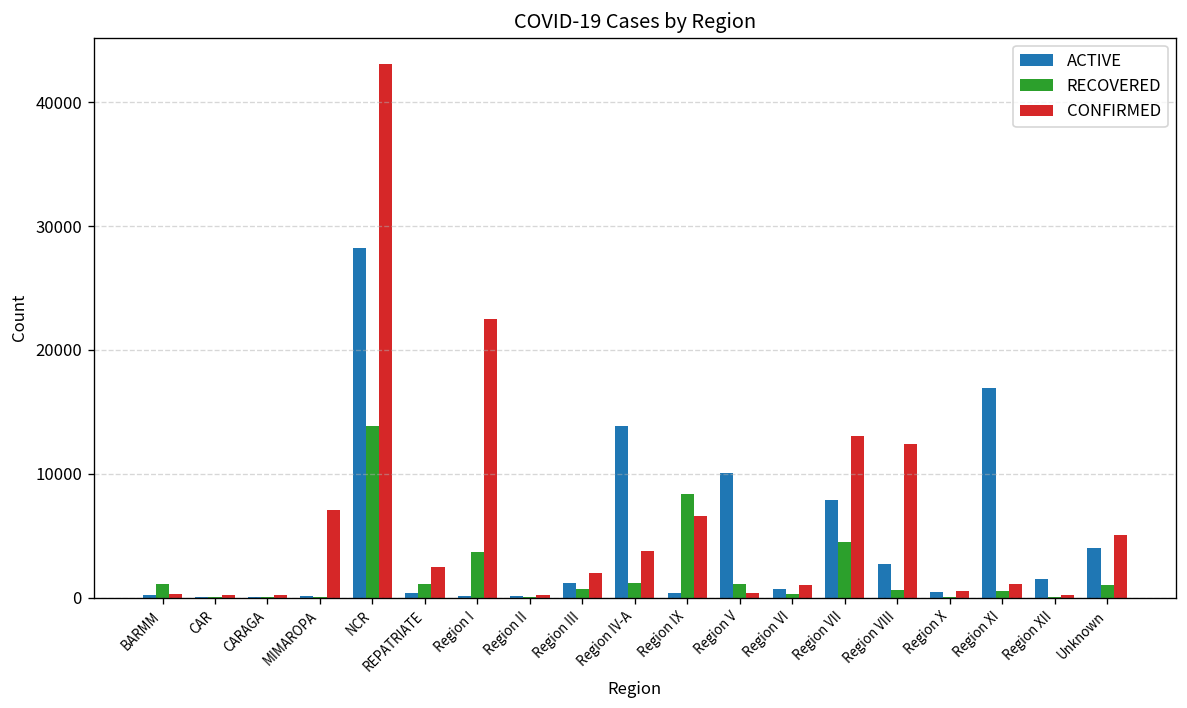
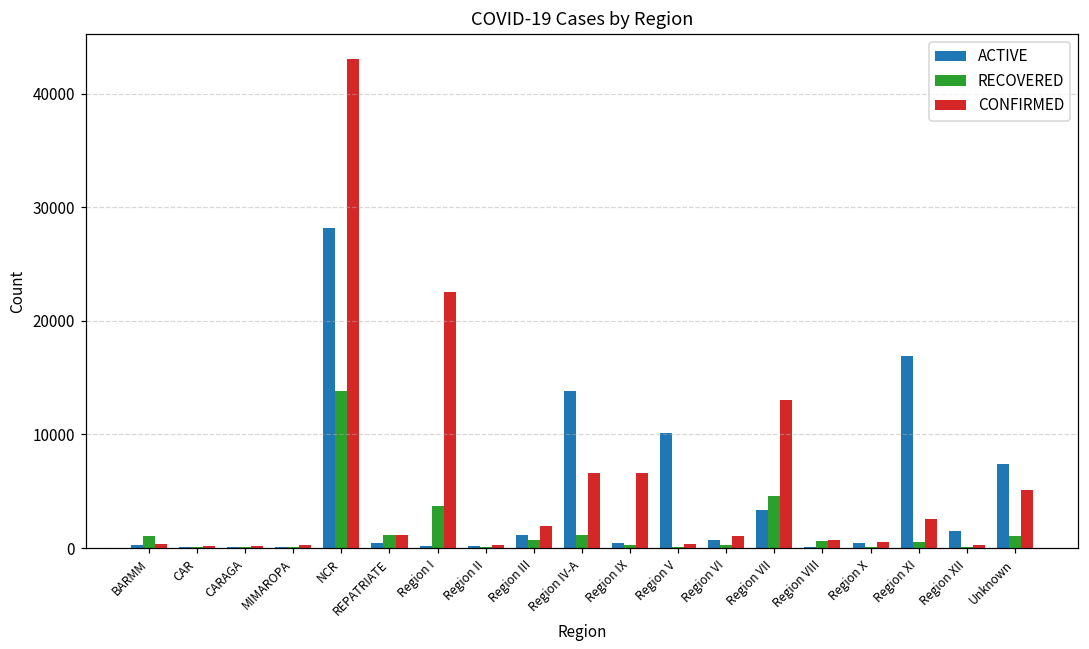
CONFIRMED, MIMAROPA: 7100 -> 200
CONFIRMED, REPATRIATE: 2500 -> 1100
CONFIRMED, Region IV-A: 3800 -> 6600
RECOVERED, Region IX: 8400 -> 200
RECOVERED, Region V: 1100 -> 100
ACTIVE, Region VII: 7900 -> 3300
ACTIVE, Region VIII: 2700 -> 100
CONFIRMED, Region VIII: 12400 -> 700
CONFIRMED, Region XI: 1100 -> 2600
ACTIVE, Unknown: 4100 -> 7400
